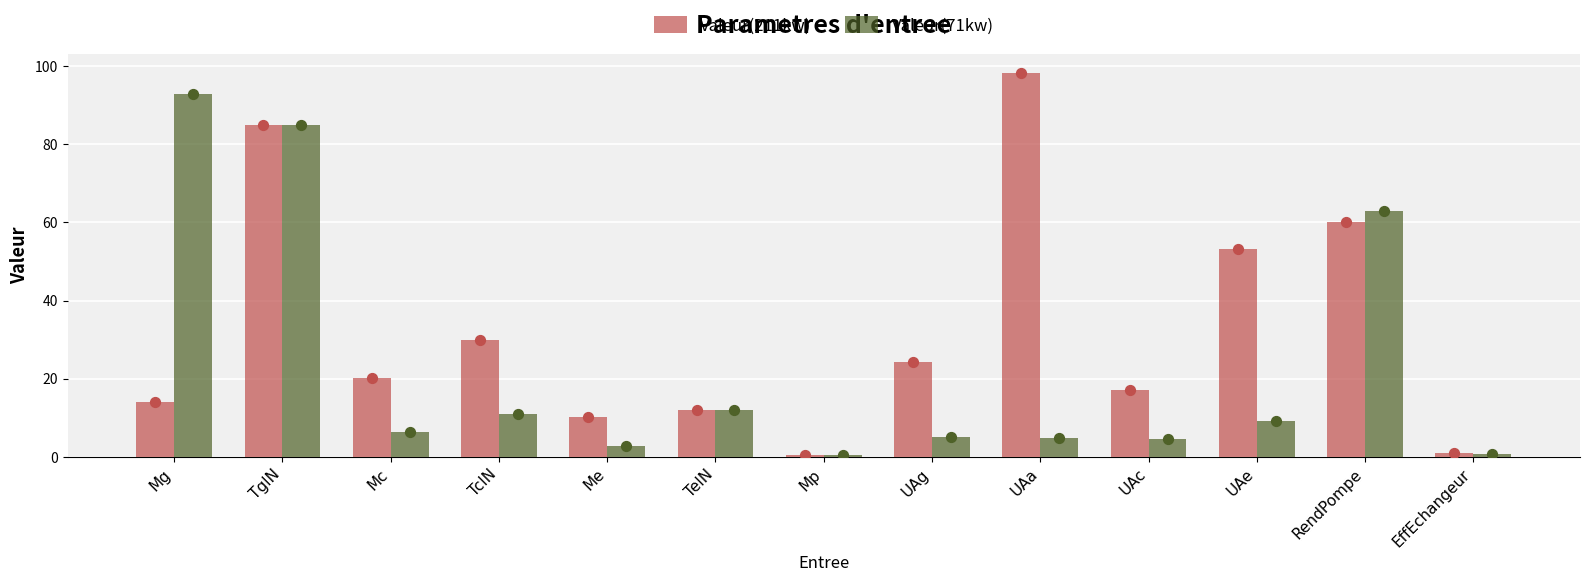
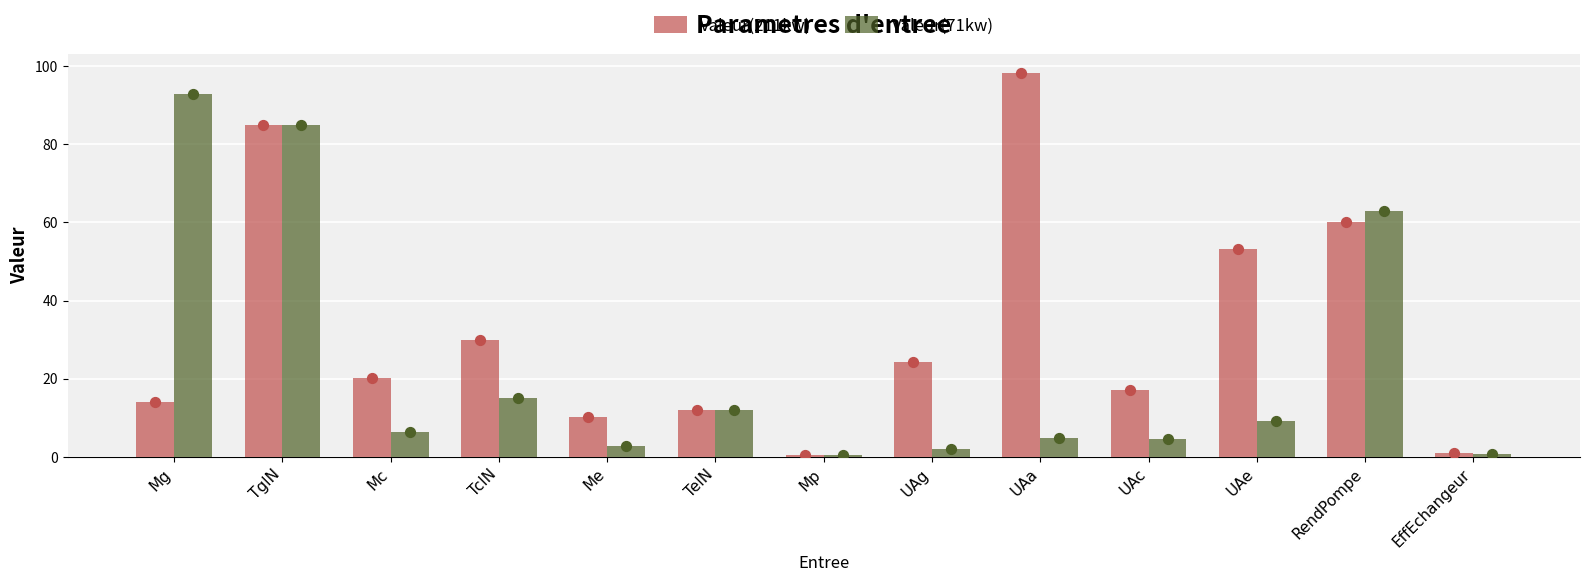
Valeur(71kw), TcIN: 11 -> 15
Valeur(71kw), UAg: 5 -> 2
